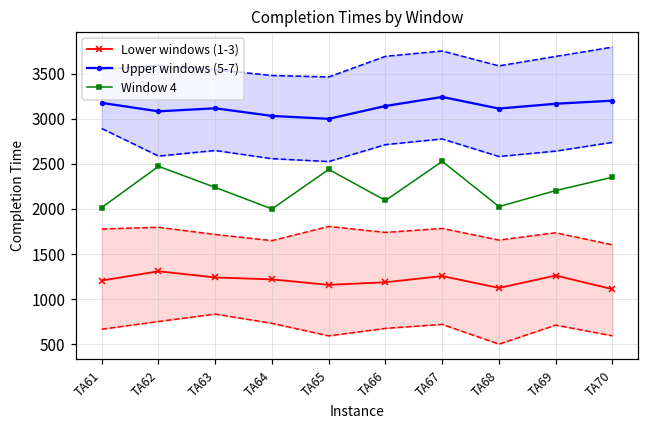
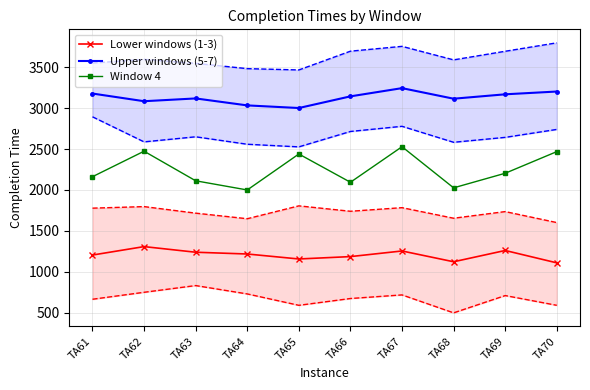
Window 4, TA61: 2000 -> 2200
Window 4, TA63: 2200 -> 2100
Window 4, TA70: 2400 -> 2500
